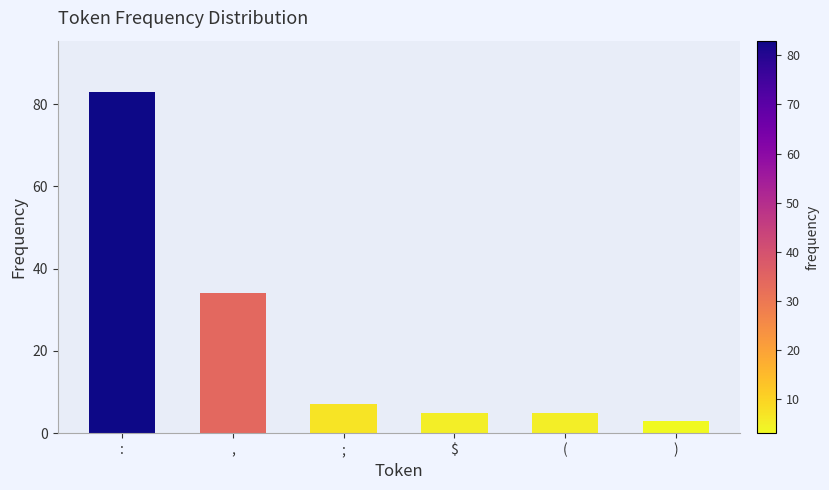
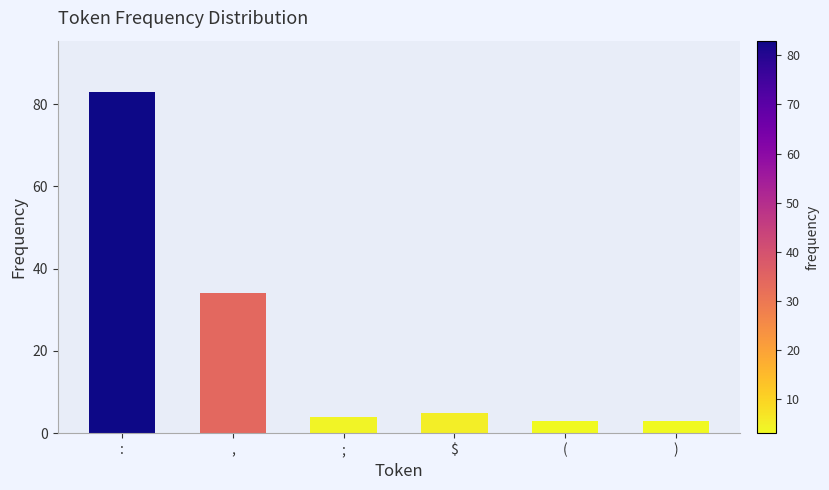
;: 7 -> 4
(: 5 -> 3
